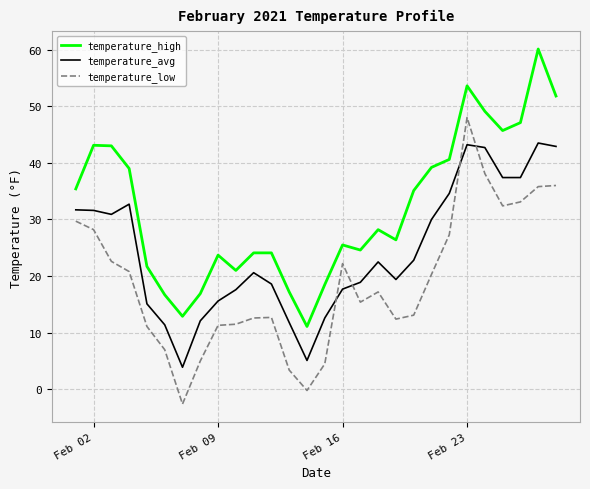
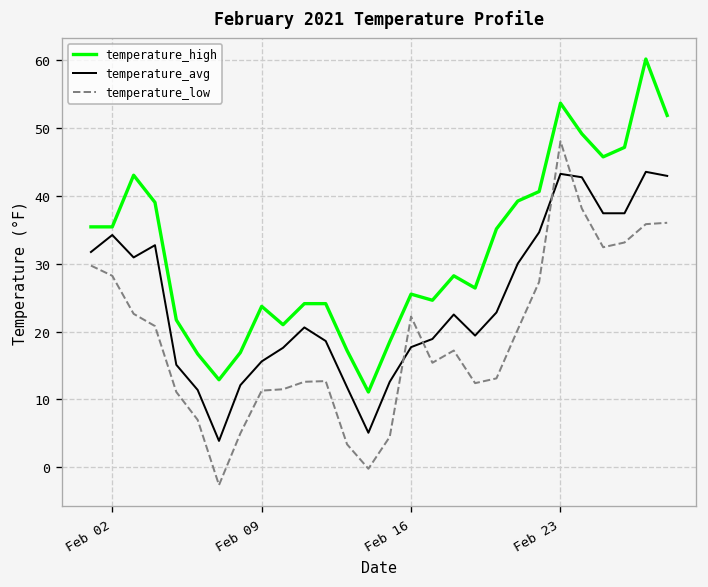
temperature_high, Feb 02: 43 -> 35
temperature_avg, Feb 02: 32 -> 34
